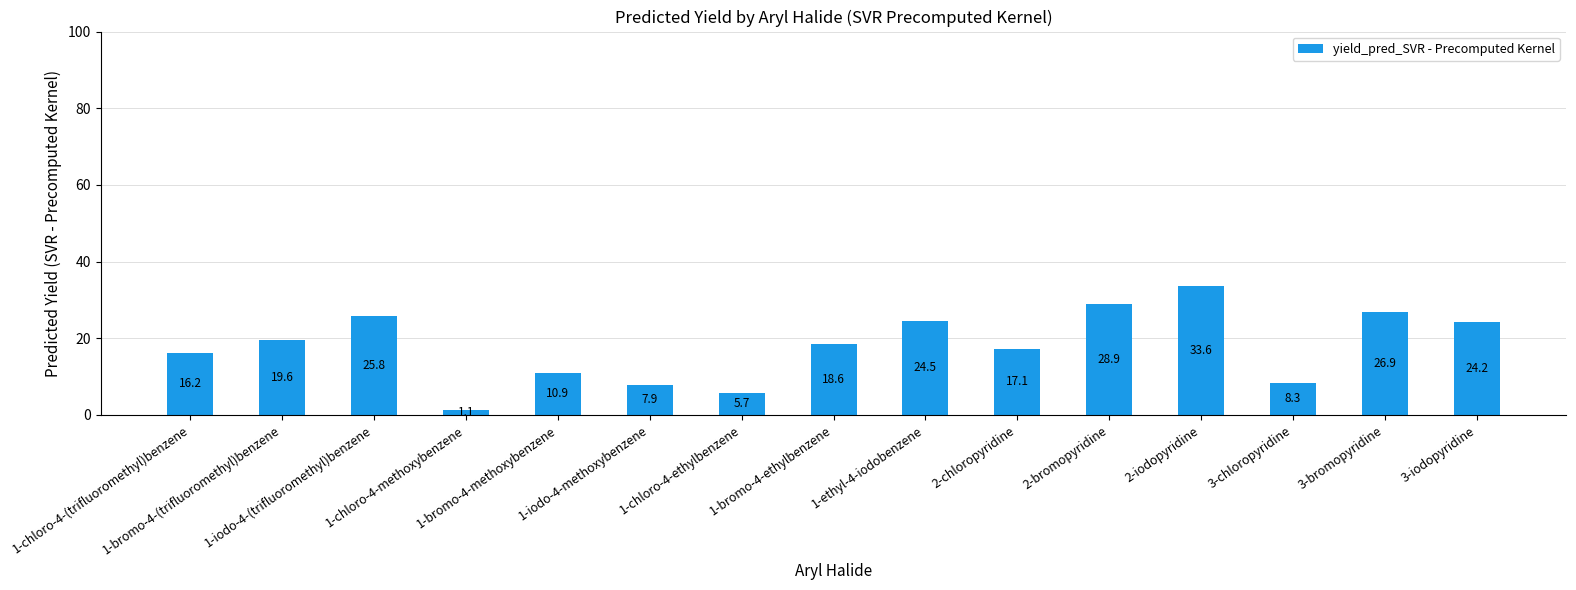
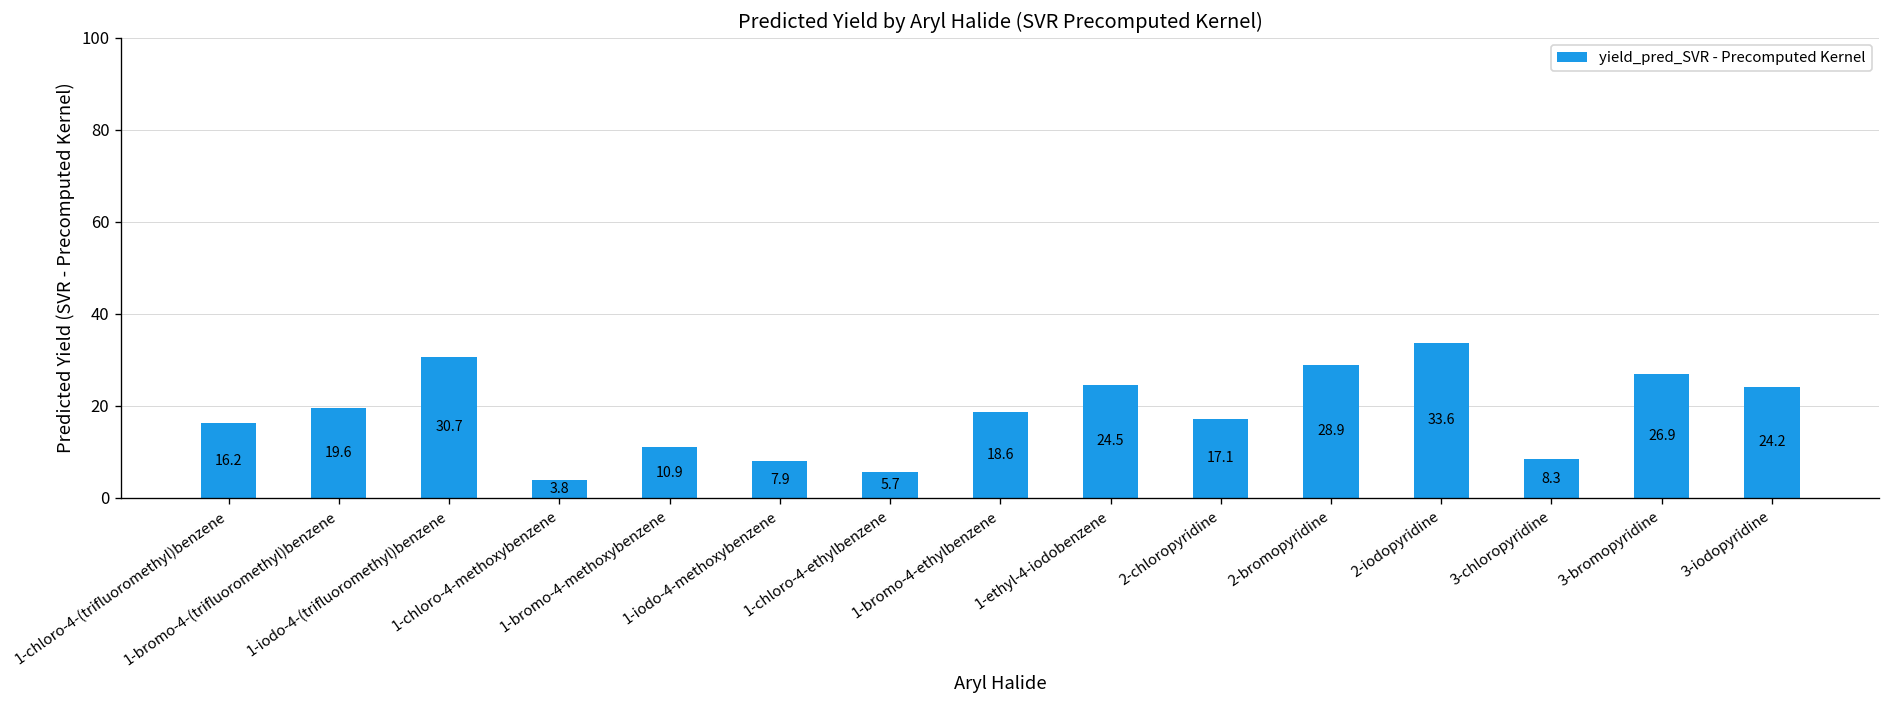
1-iodo-4-(trifluoromethyl)benzene: 25.8 -> 30.7
1-chloro-4-methoxybenzene: 1.1 -> 3.8
